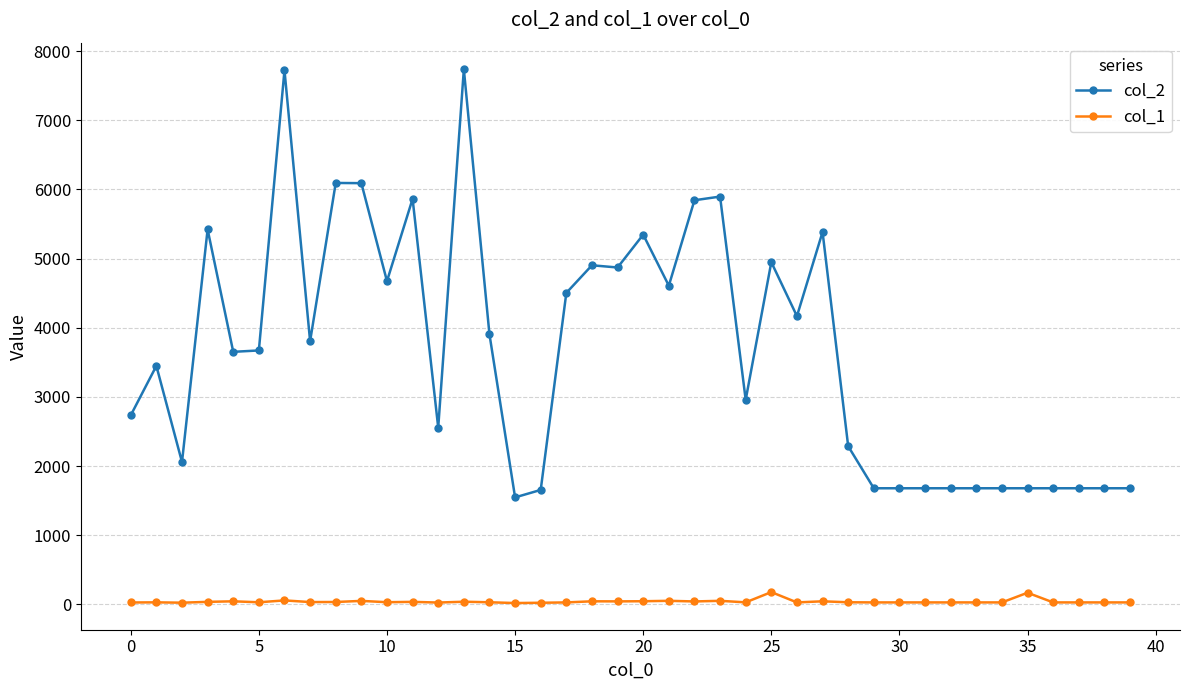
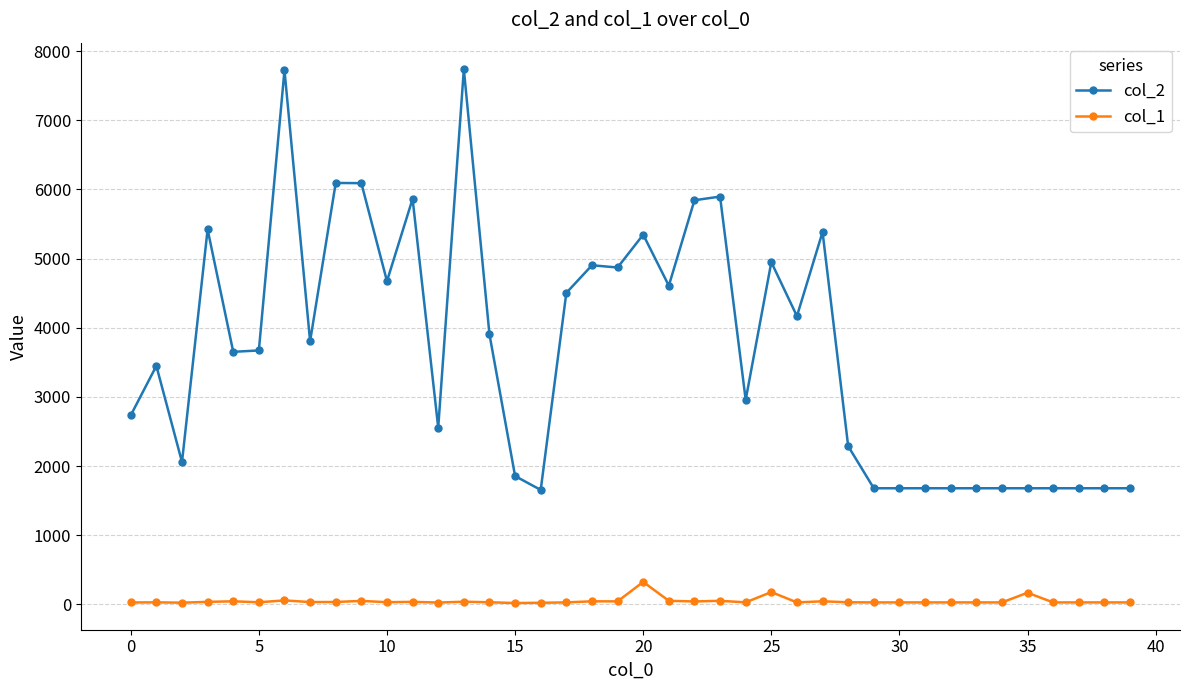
col_2, 15: 1500 -> 1900
col_1, 20: 0 -> 300
